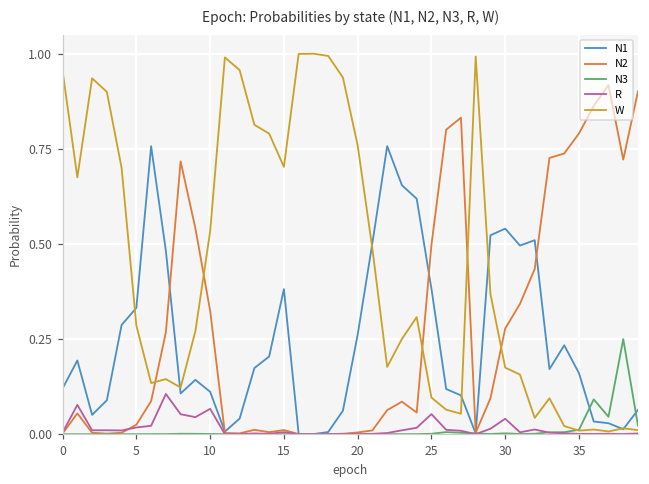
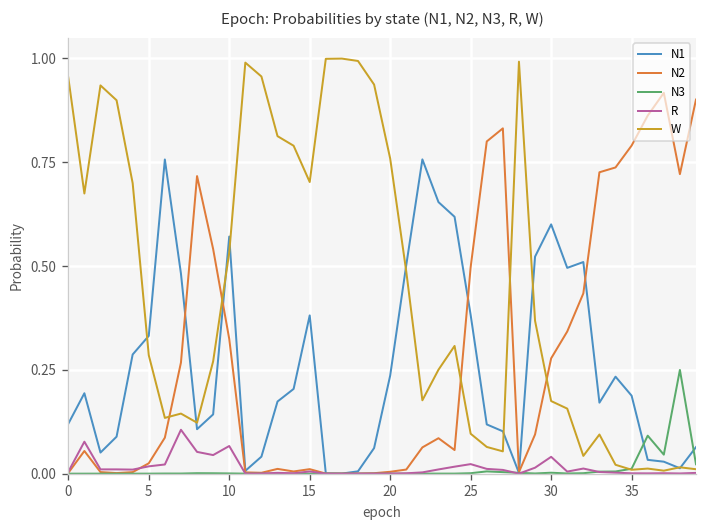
N1, 10: 0.11 -> 0.57
N1, 20: 0.26 -> 0.24
R, 25: 0.05 -> 0.02
N1, 30: 0.54 -> 0.60
N1, 35: 0.16 -> 0.19
